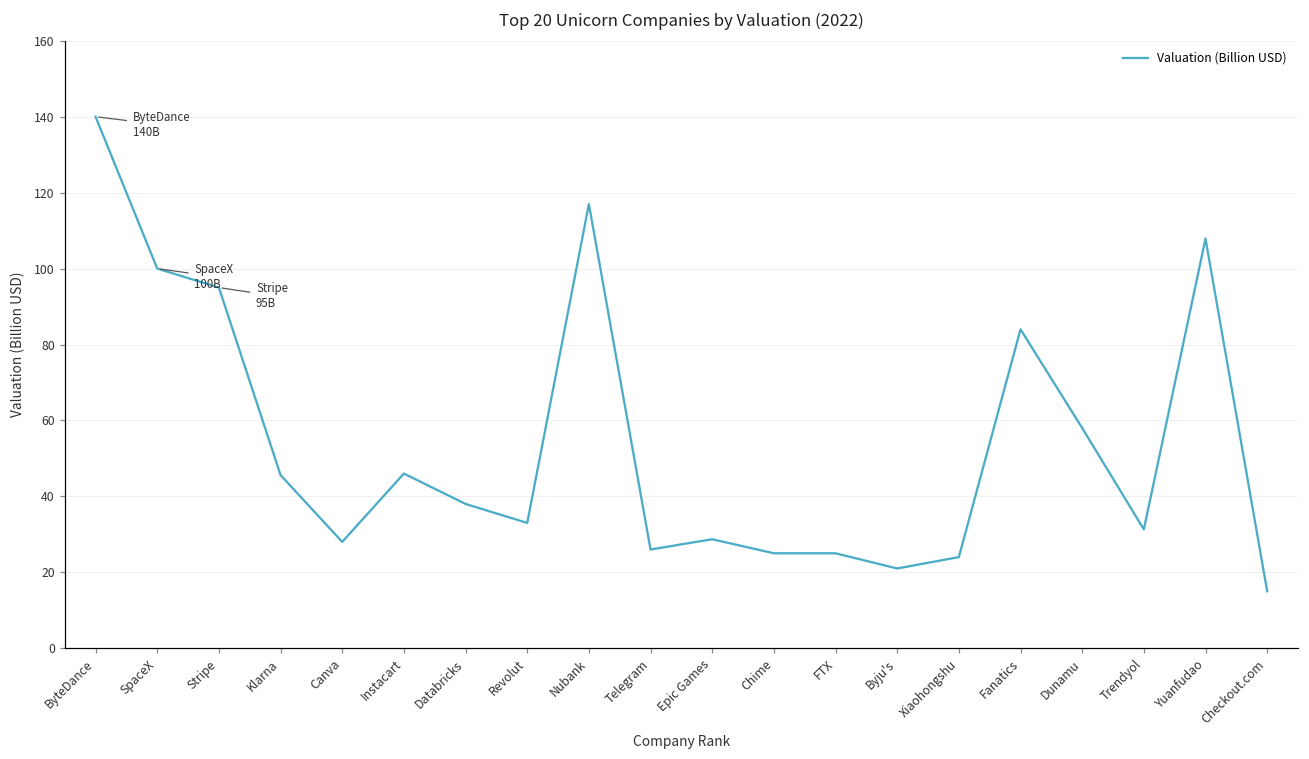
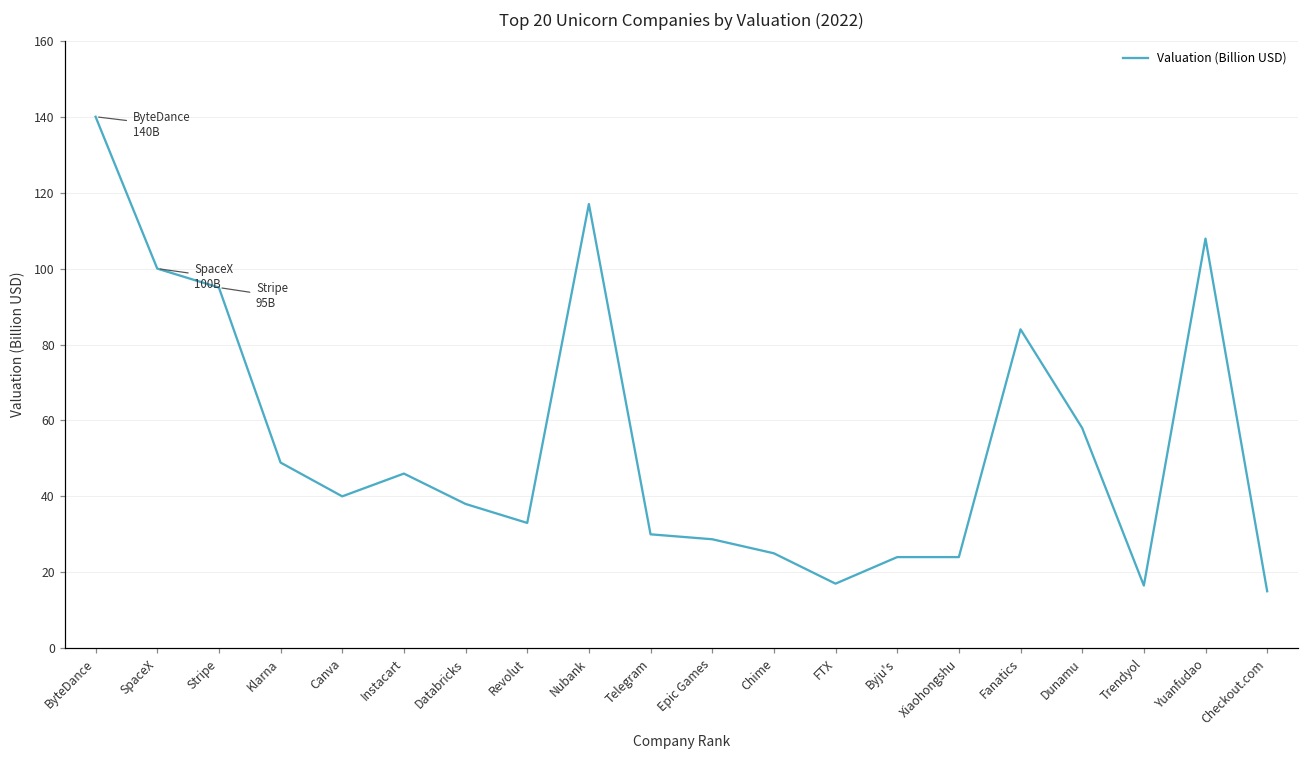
Klarna: 46 -> 49
Canva: 28 -> 40
Telegram: 26 -> 30
FTX: 25 -> 17
Byju's: 21 -> 24
Trendyol: 31 -> 17
